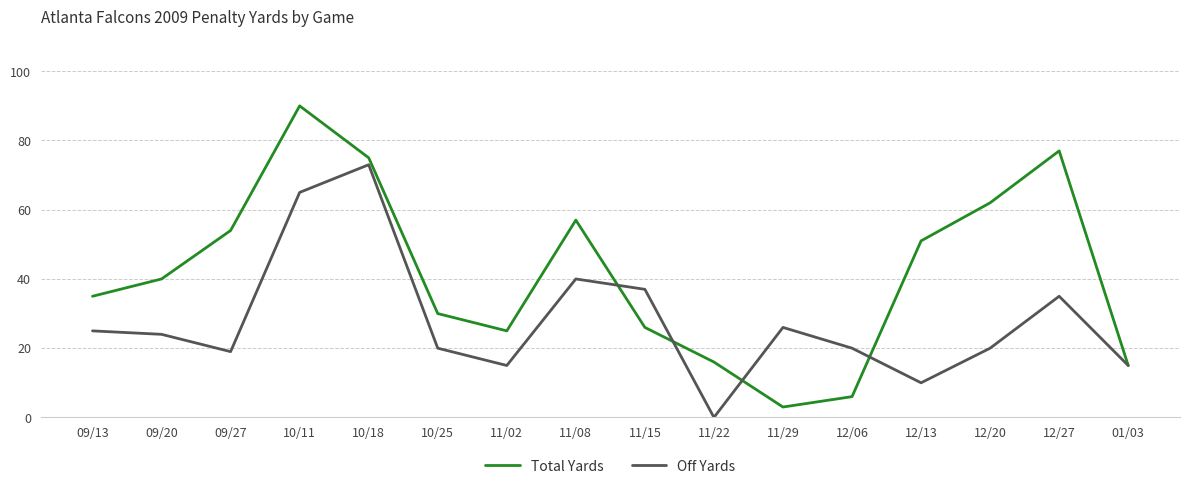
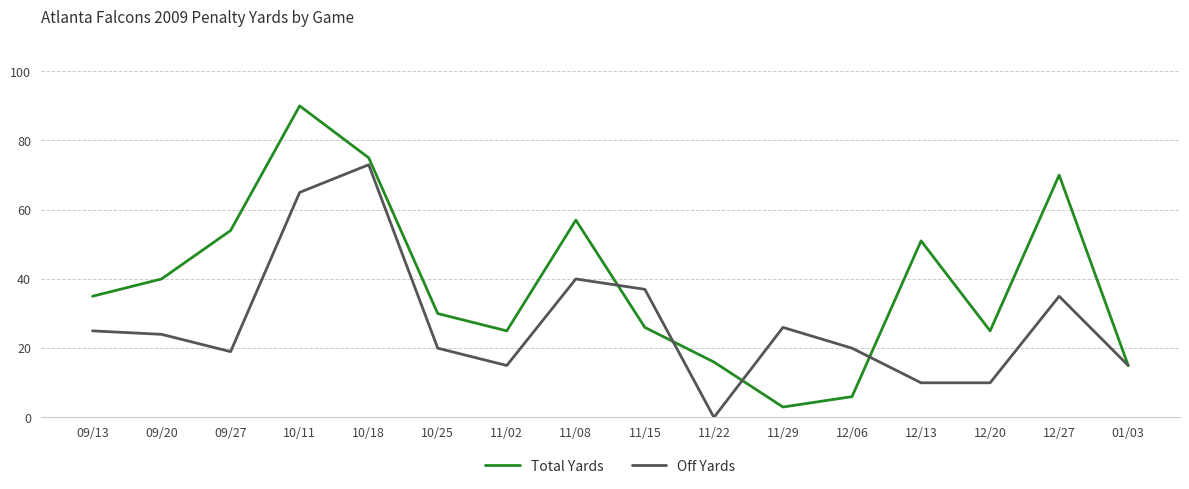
Total Yards, 12/20: 62 -> 25
Off Yards, 12/20: 20 -> 10
Total Yards, 12/27: 77 -> 70
